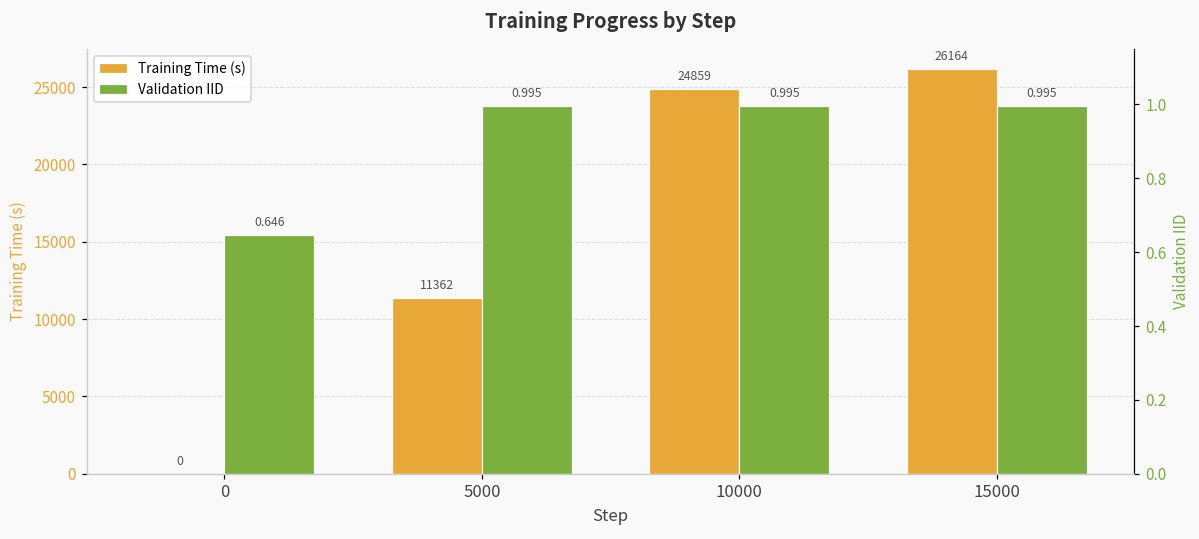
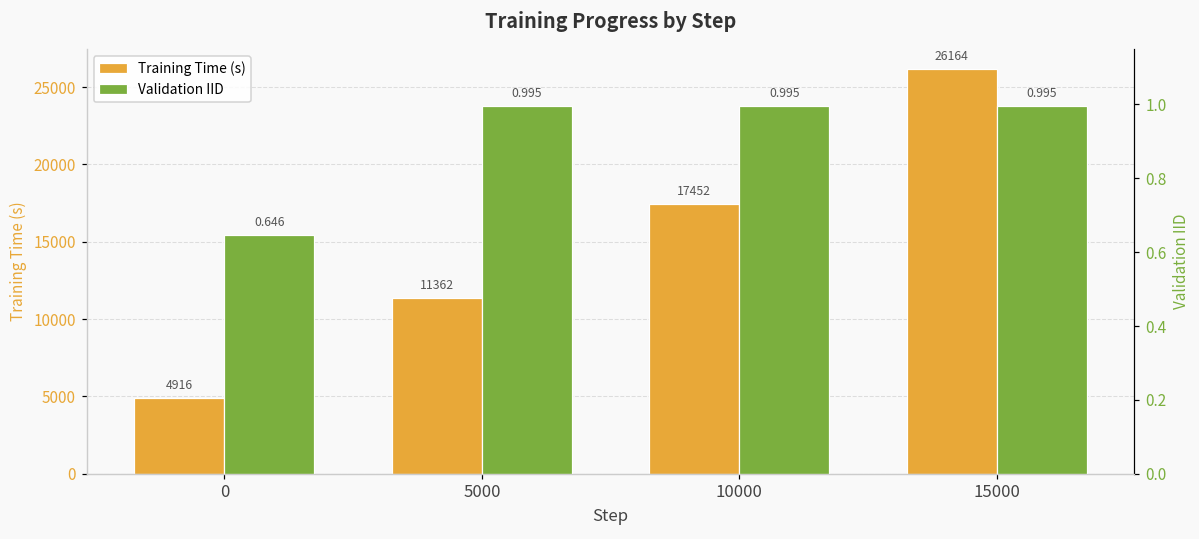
Training Time (s), 0: 0 -> 4916
Training Time (s), 10000: 24859 -> 17452
